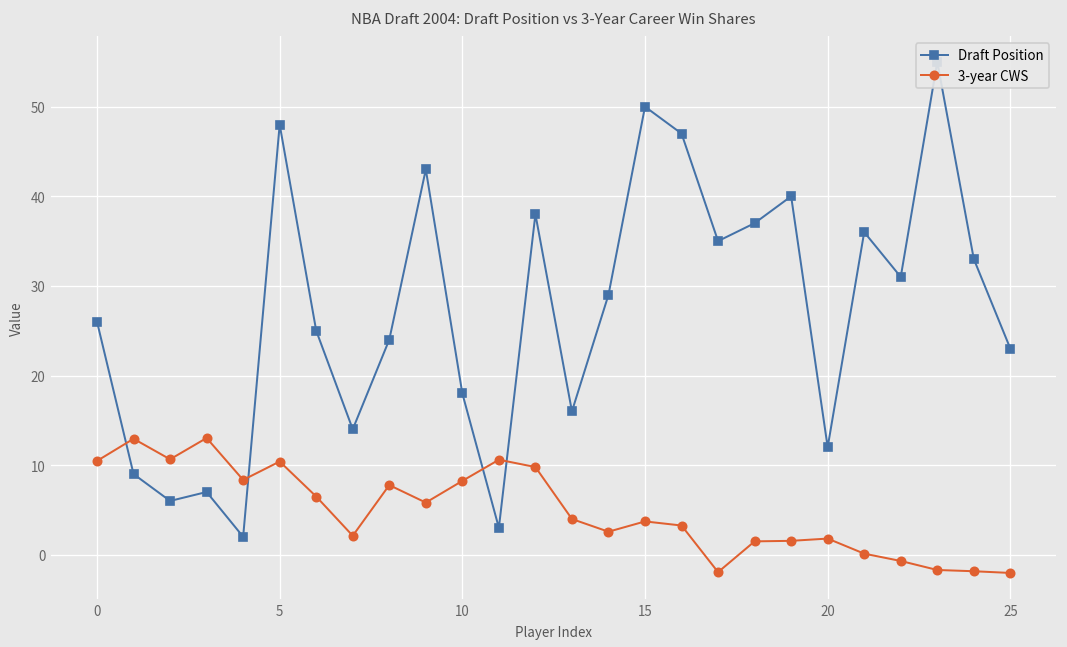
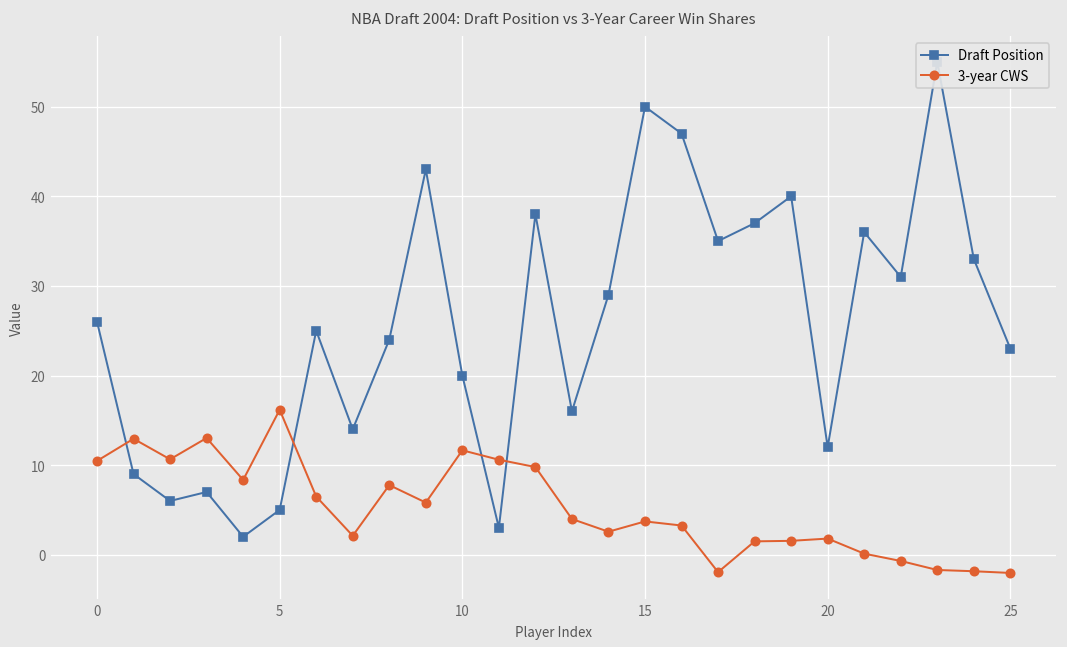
Draft Position, 5: 48 -> 5
3-year CWS, 5: 10 -> 16
Draft Position, 10: 18 -> 20
3-year CWS, 10: 8 -> 12
